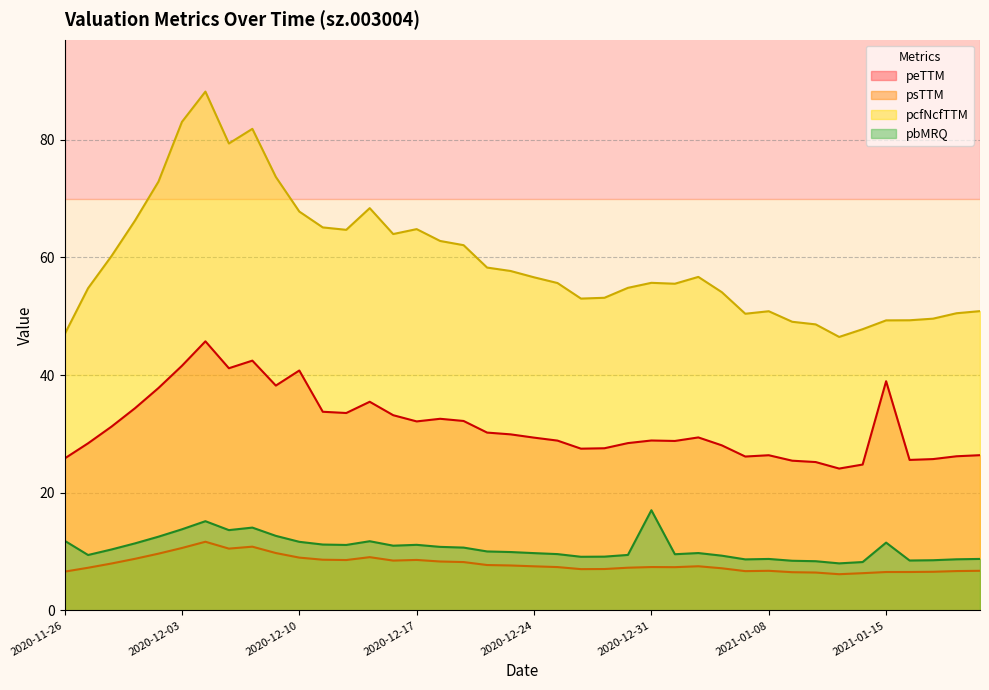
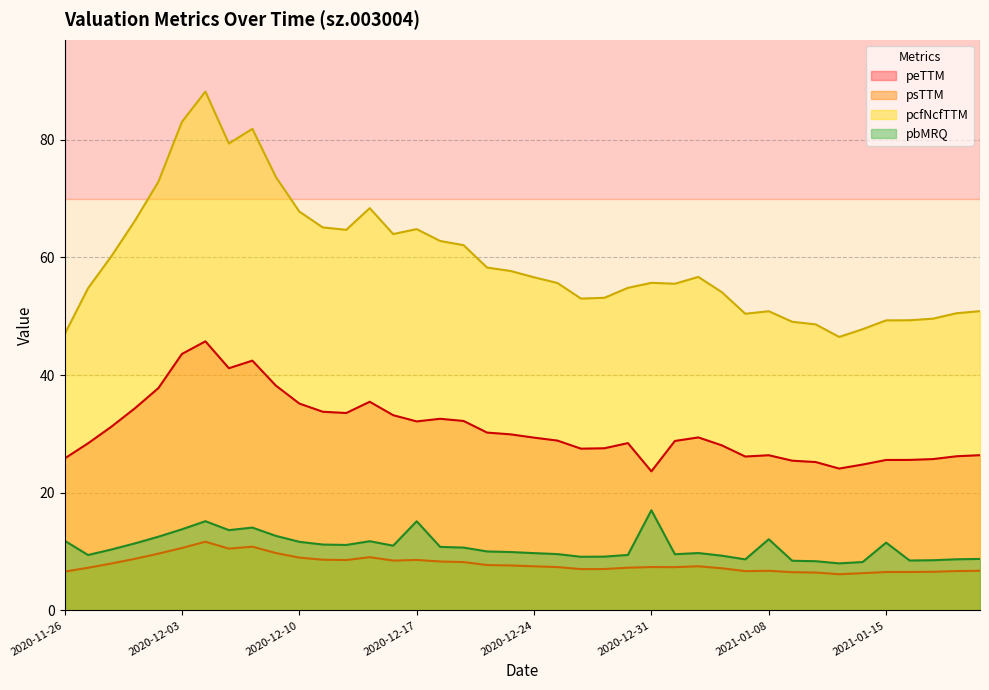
peTTM, 2020-12-03: 42 -> 44
peTTM, 2020-12-10: 41 -> 35
pbMRQ, 2020-12-17: 11 -> 15
peTTM, 2020-12-31: 29 -> 24
pbMRQ, 2021-01-08: 9 -> 12
peTTM, 2021-01-15: 39 -> 26
